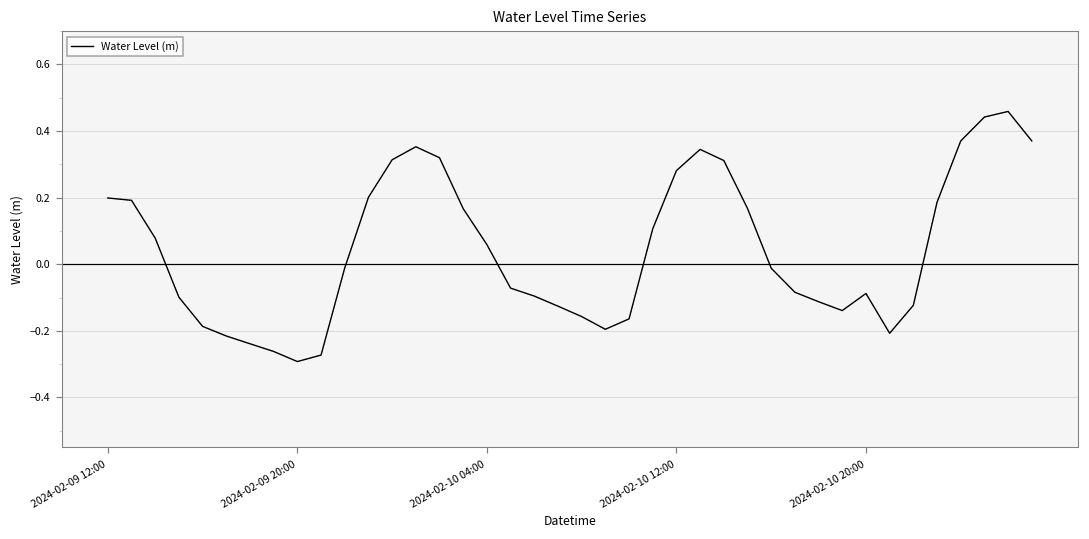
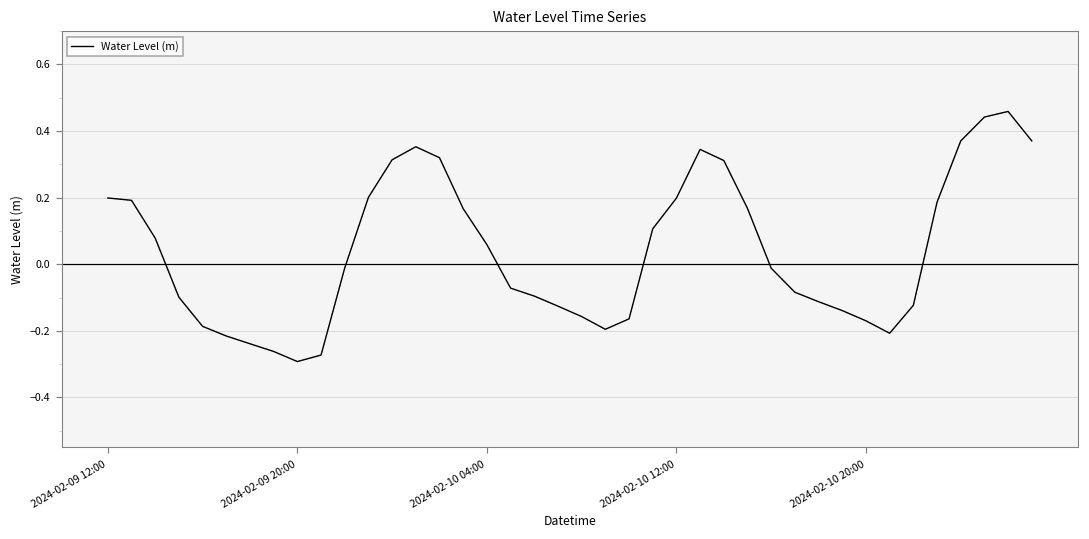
2024-02-10 12:00: 0.28 -> 0.20
2024-02-10 20:00: -0.09 -> -0.17
